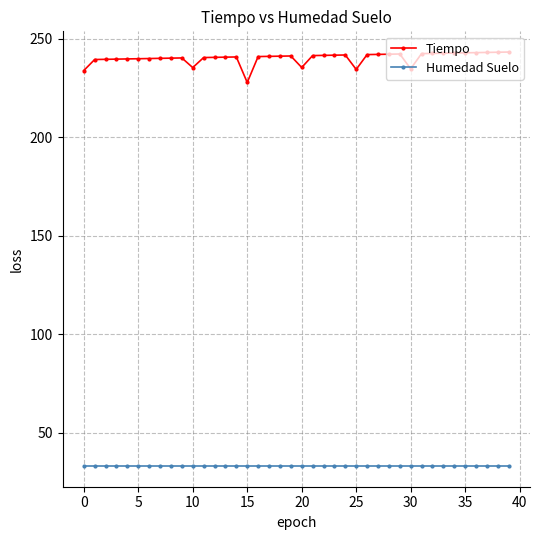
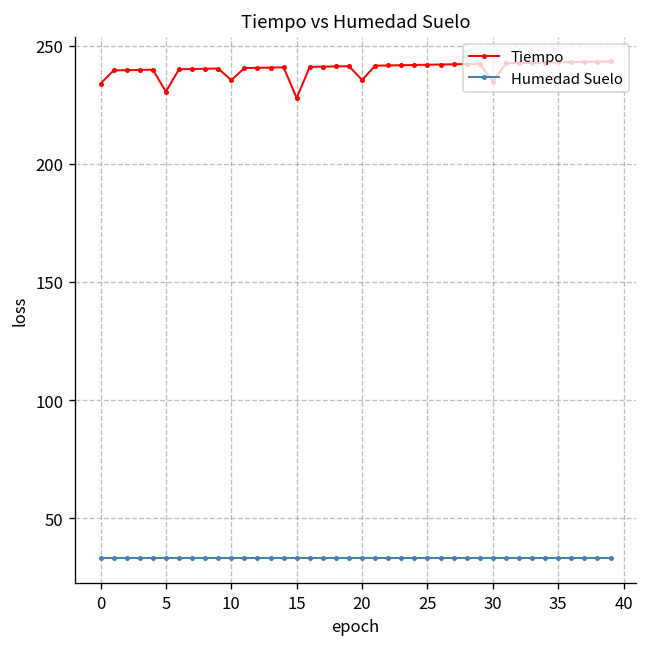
Tiempo, 5: 240 -> 230
Tiempo, 25: 234 -> 242
